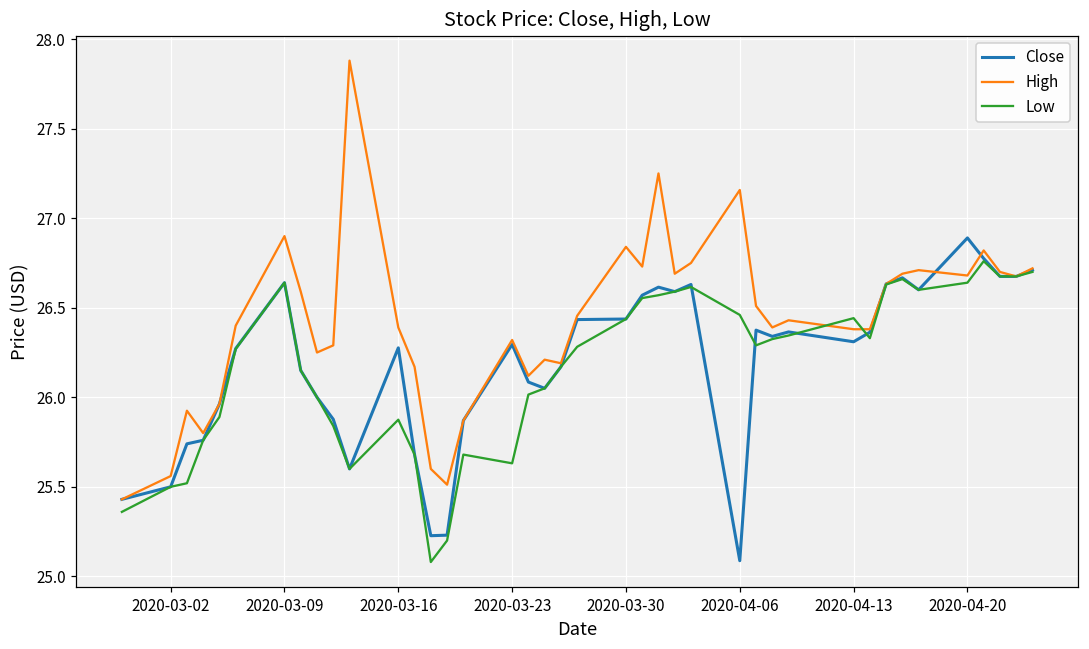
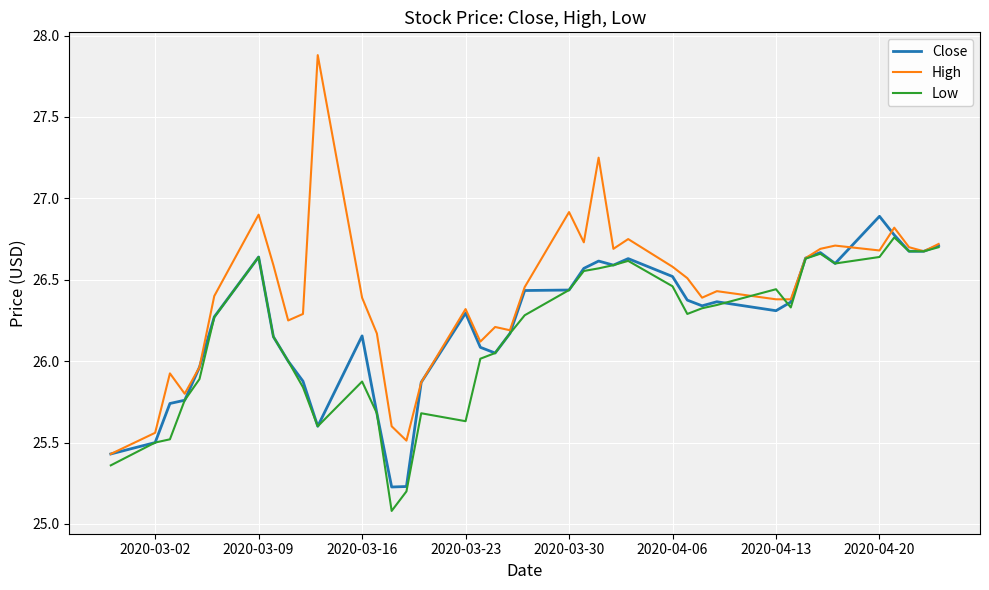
Close, 2020-03-16: 26.28 -> 26.16
High, 2020-03-30: 26.84 -> 26.92
Close, 2020-04-06: 25.09 -> 26.52
High, 2020-04-06: 27.16 -> 26.58
